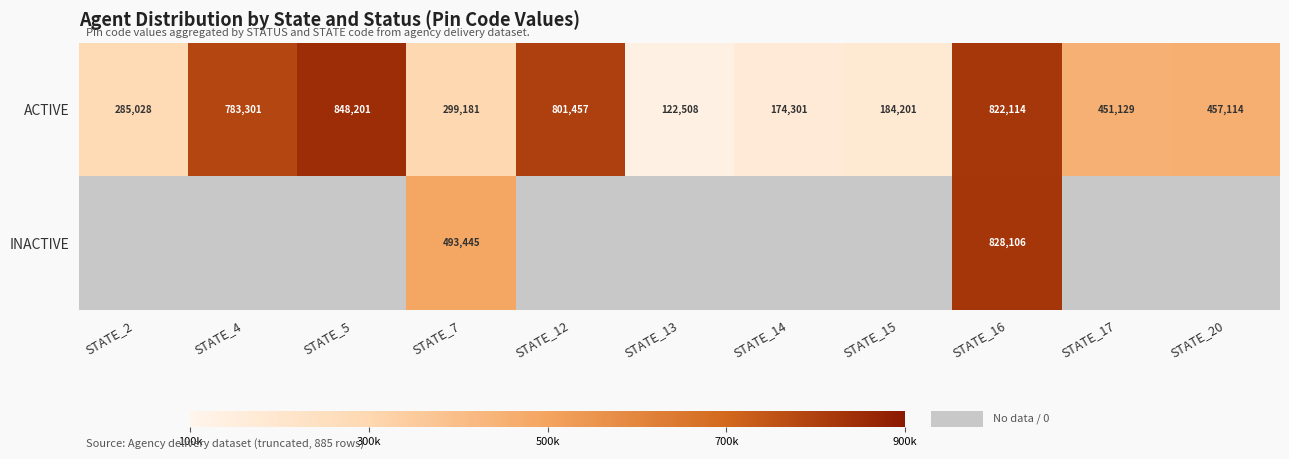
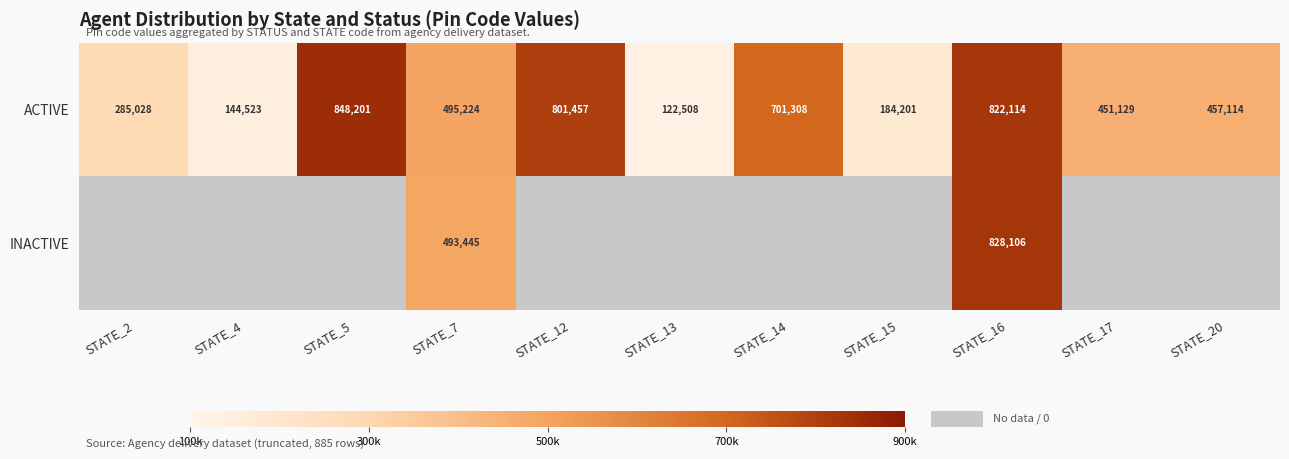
ACTIVE, STATE_4: 783,301 -> 144,523
ACTIVE, STATE_7: 299,181 -> 495,224
ACTIVE, STATE_14: 174,301 -> 701,308
